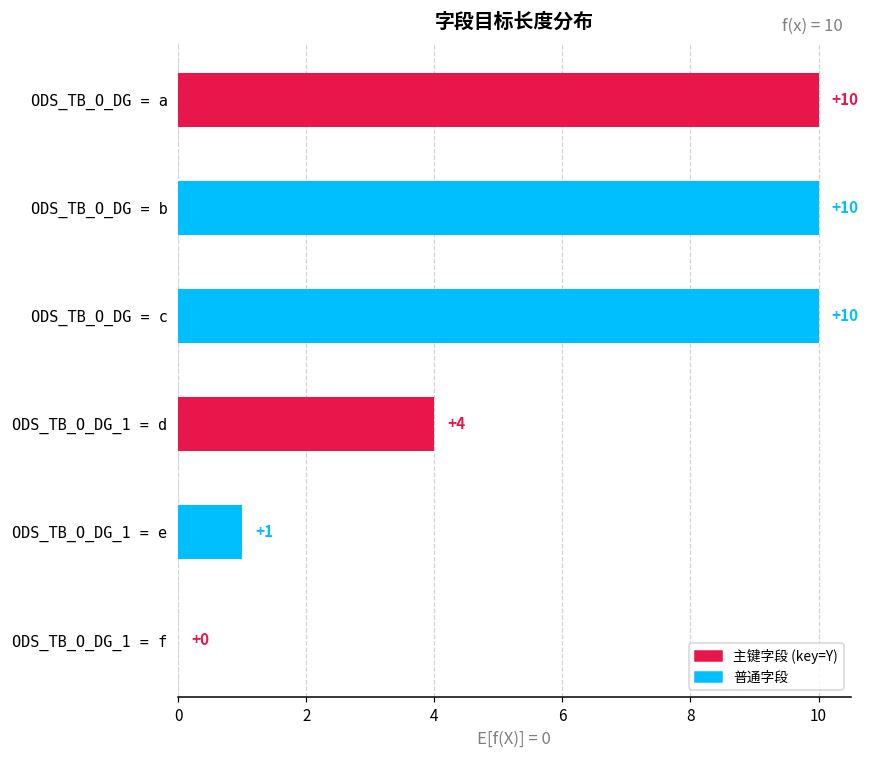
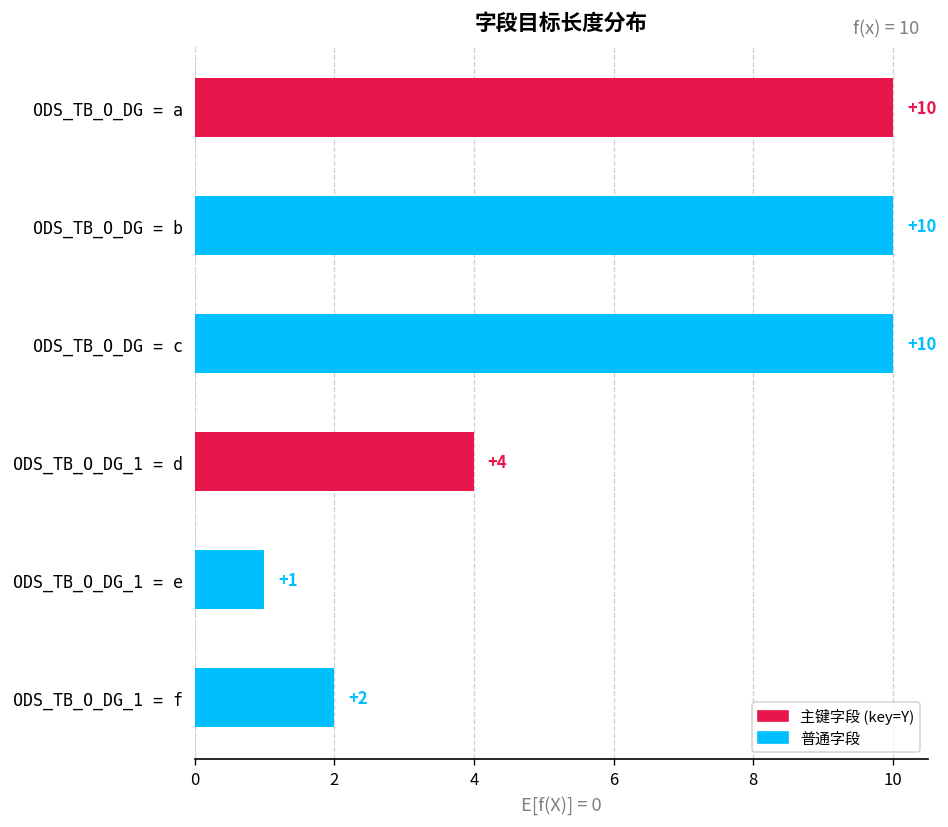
ODS_TB_O_DG_1 = f: +0 -> +2
